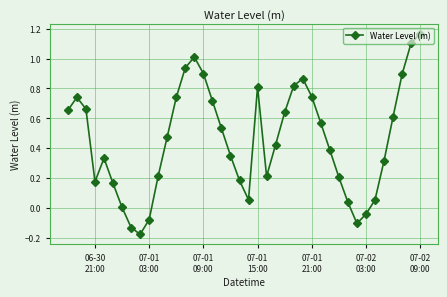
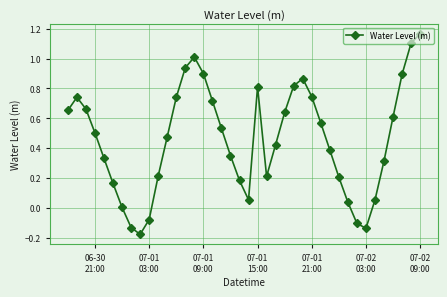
06-30 21:00: 0.17 -> 0.50
07-02 03:00: -0.04 -> -0.14
